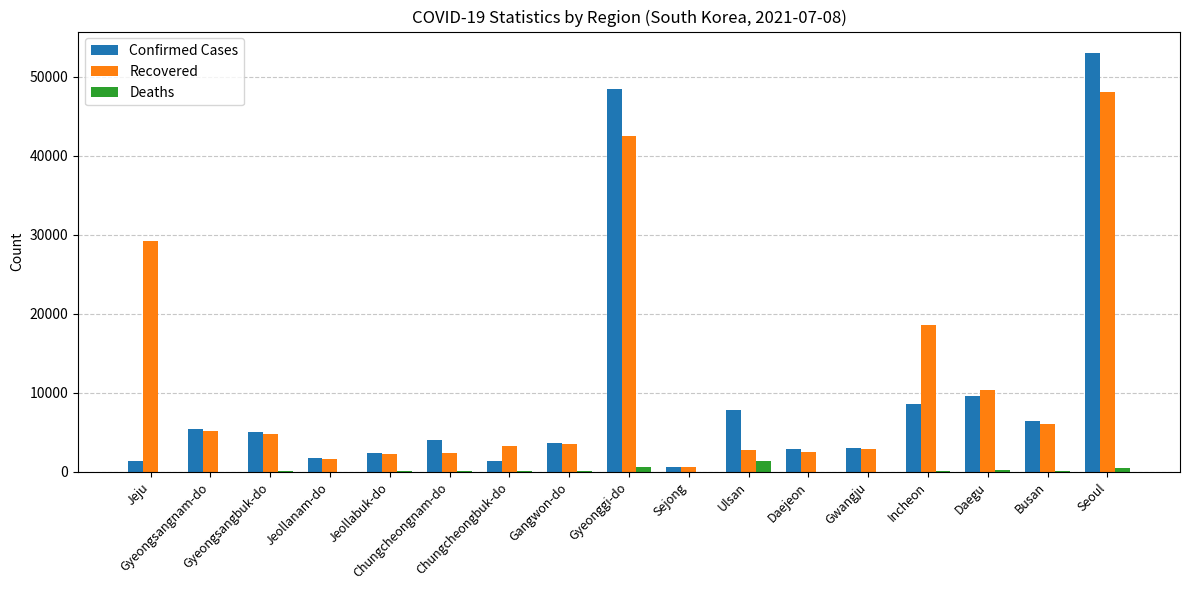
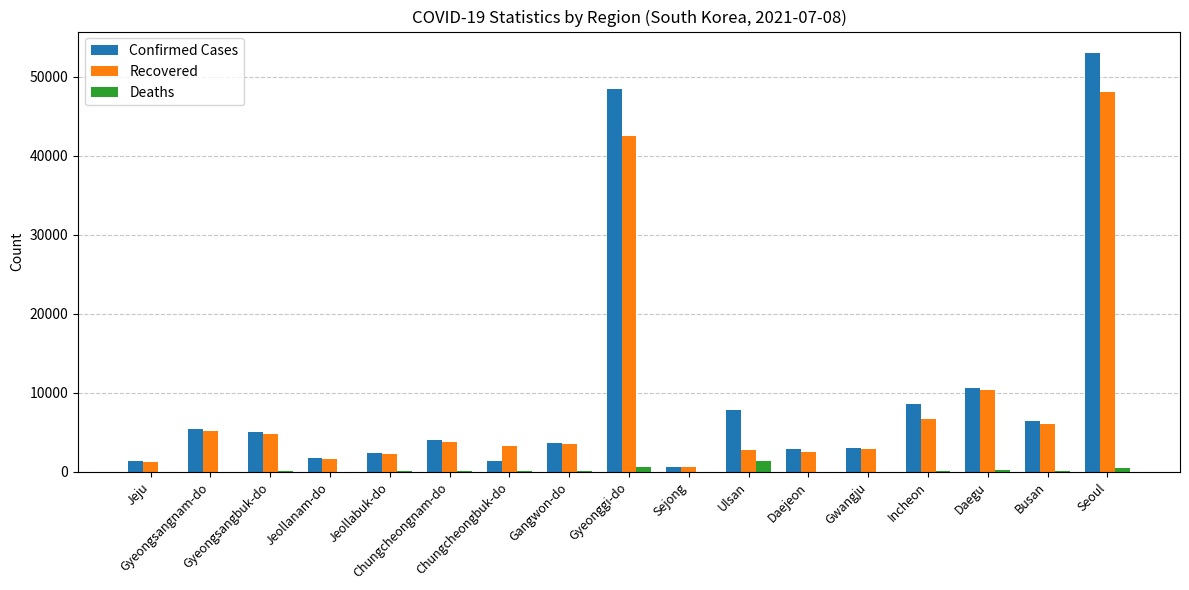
Recovered, Jeju: 29000 -> 1000
Recovered, Chungcheongnam-do: 2000 -> 4000
Recovered, Incheon: 19000 -> 7000
Confirmed Cases, Daegu: 10000 -> 11000
